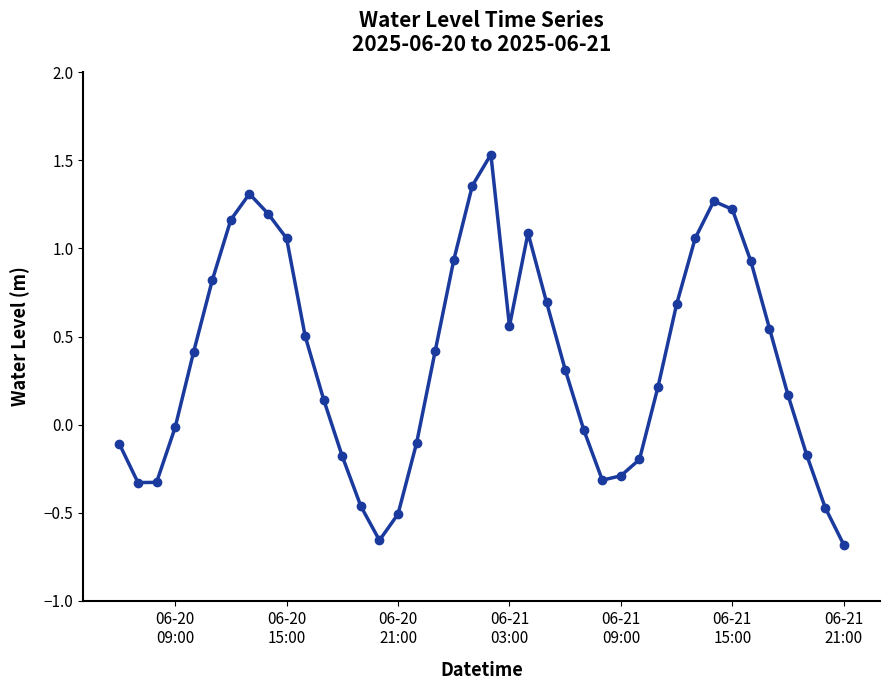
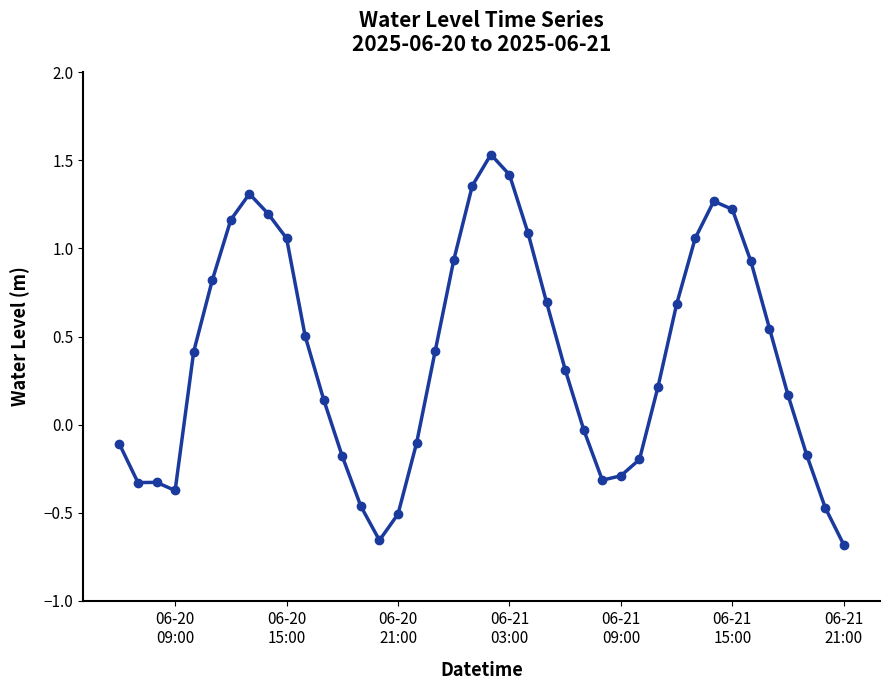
06-20 09:00: -0.02 -> -0.37
06-21 03:00: 0.56 -> 1.42
